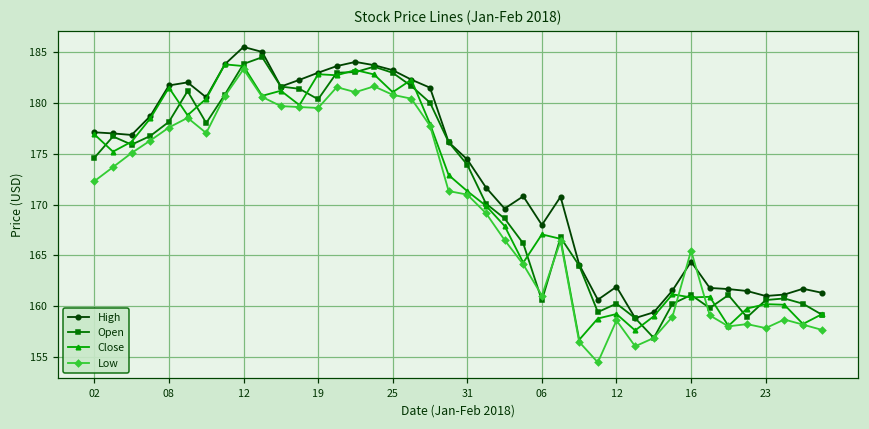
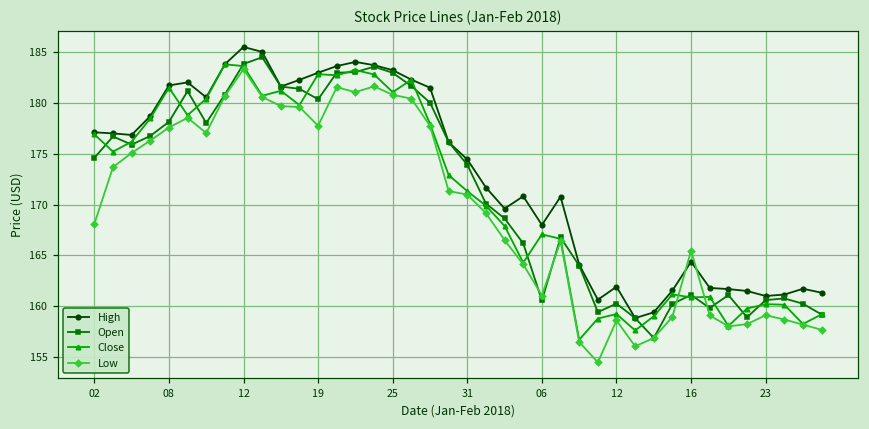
Low, 02: 172 -> 168
Low, 19: 179 -> 178
Low, 23: 158 -> 159
